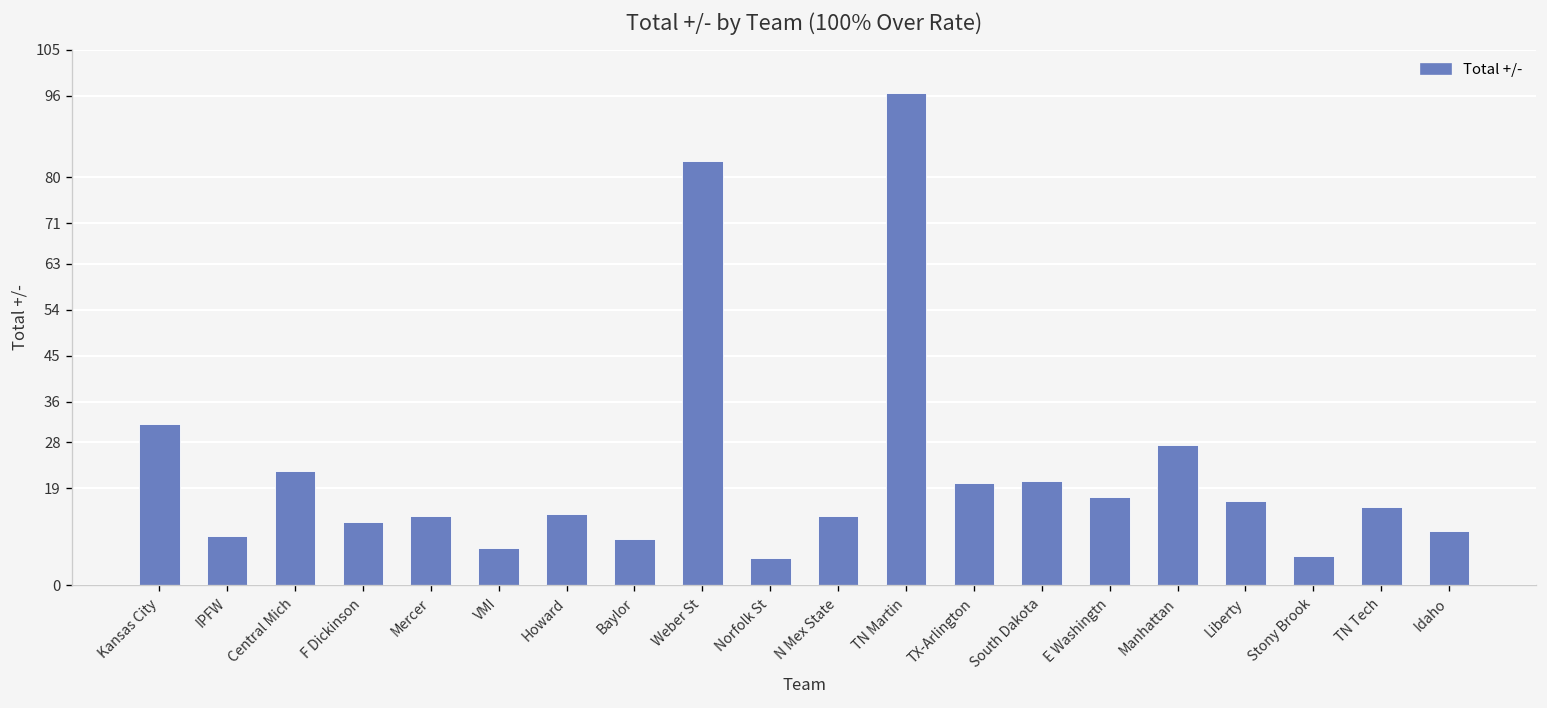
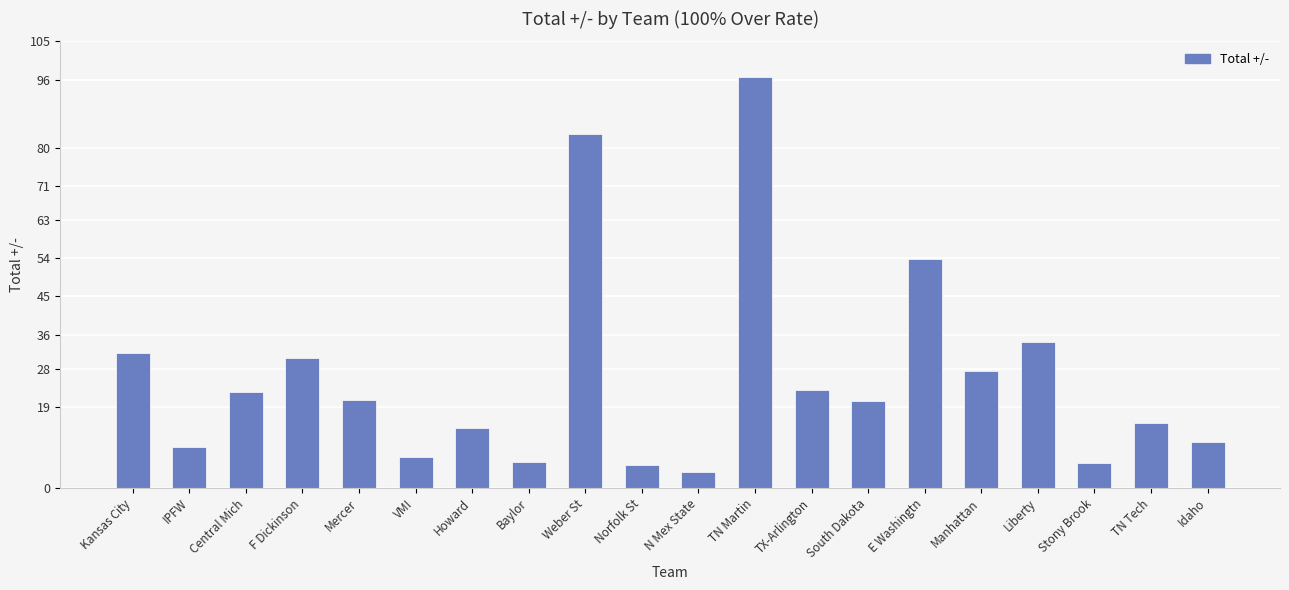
F Dickinson: 13 -> 31
Mercer: 14 -> 21
Baylor: 9 -> 6
N Mex State: 14 -> 4
TX-Arlington: 20 -> 23
E Washingtn: 17 -> 54
Liberty: 17 -> 34
